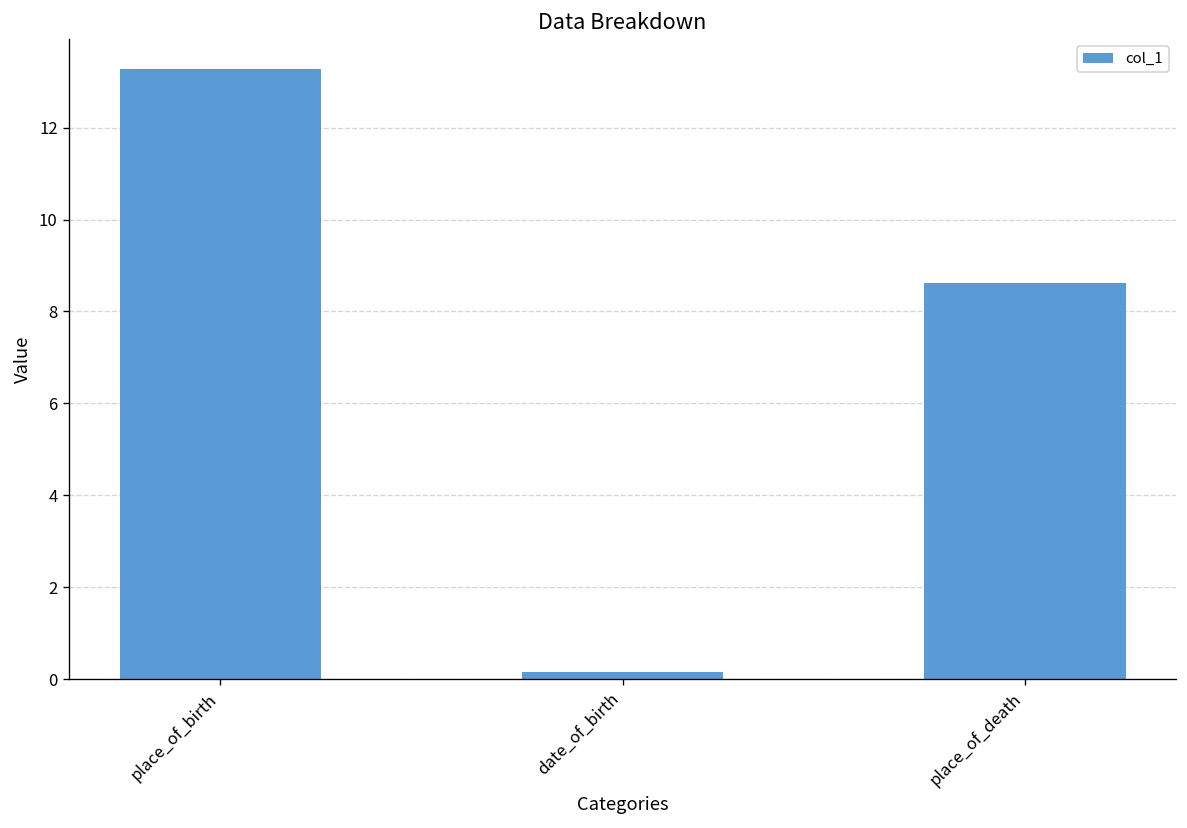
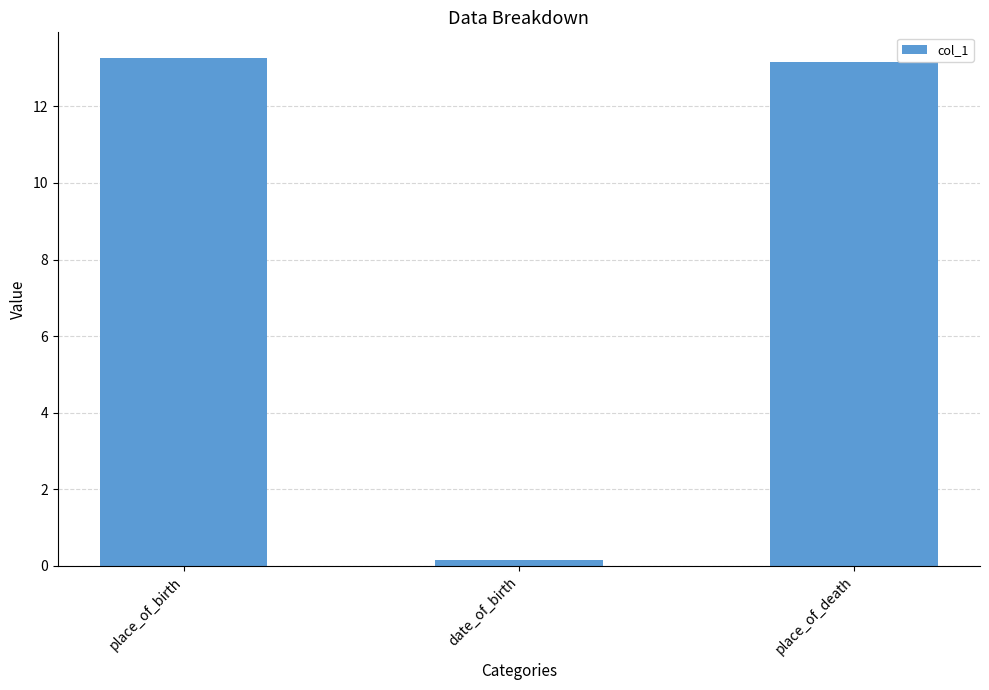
place_of_death: 8.6 -> 13.2
